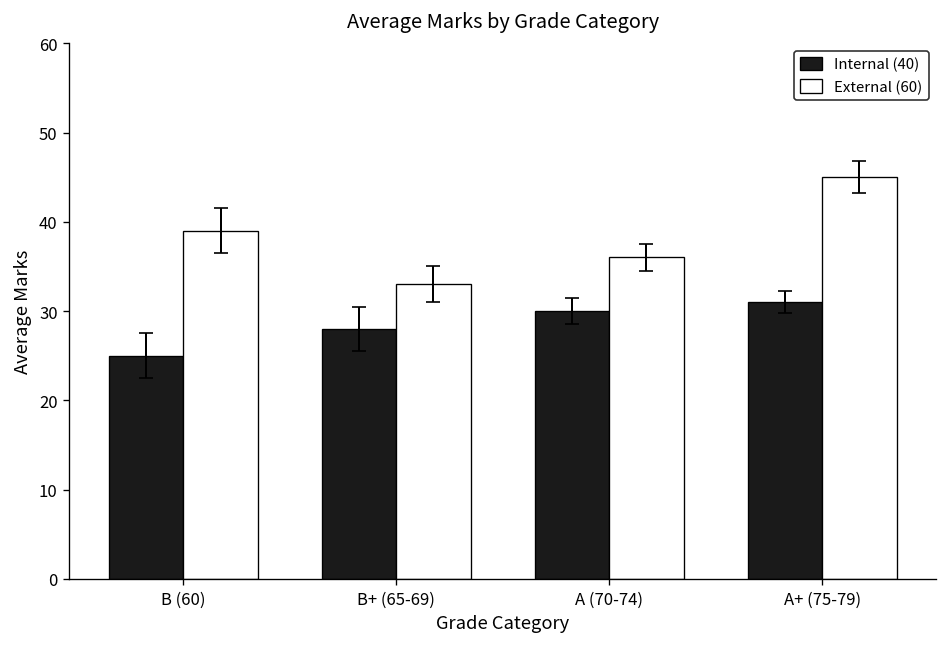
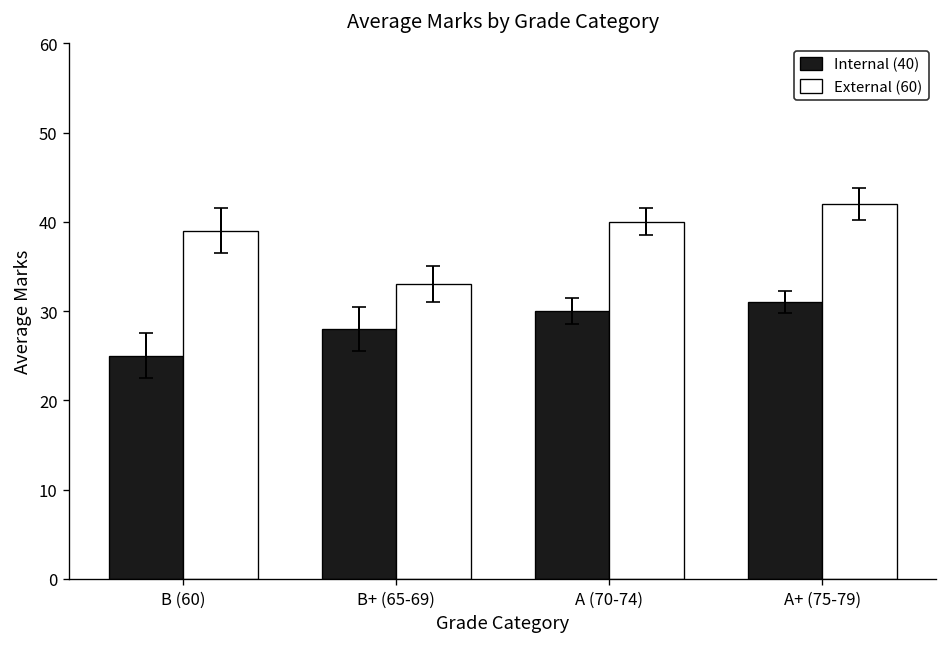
External (60), A (70-74): 36 -> 40
External (60), A+ (75-79): 45 -> 42
